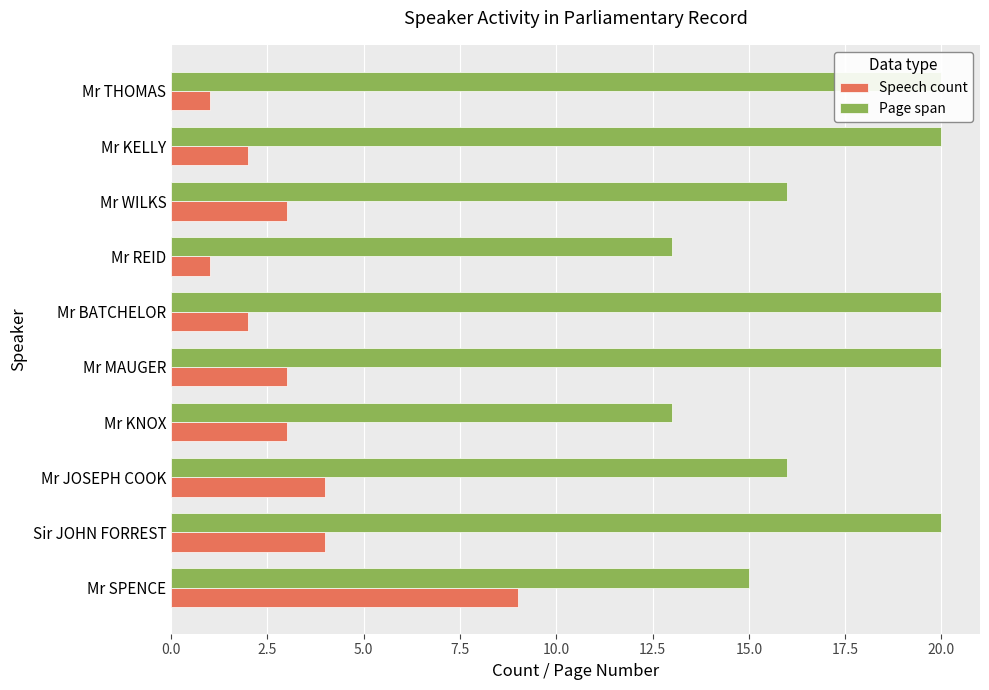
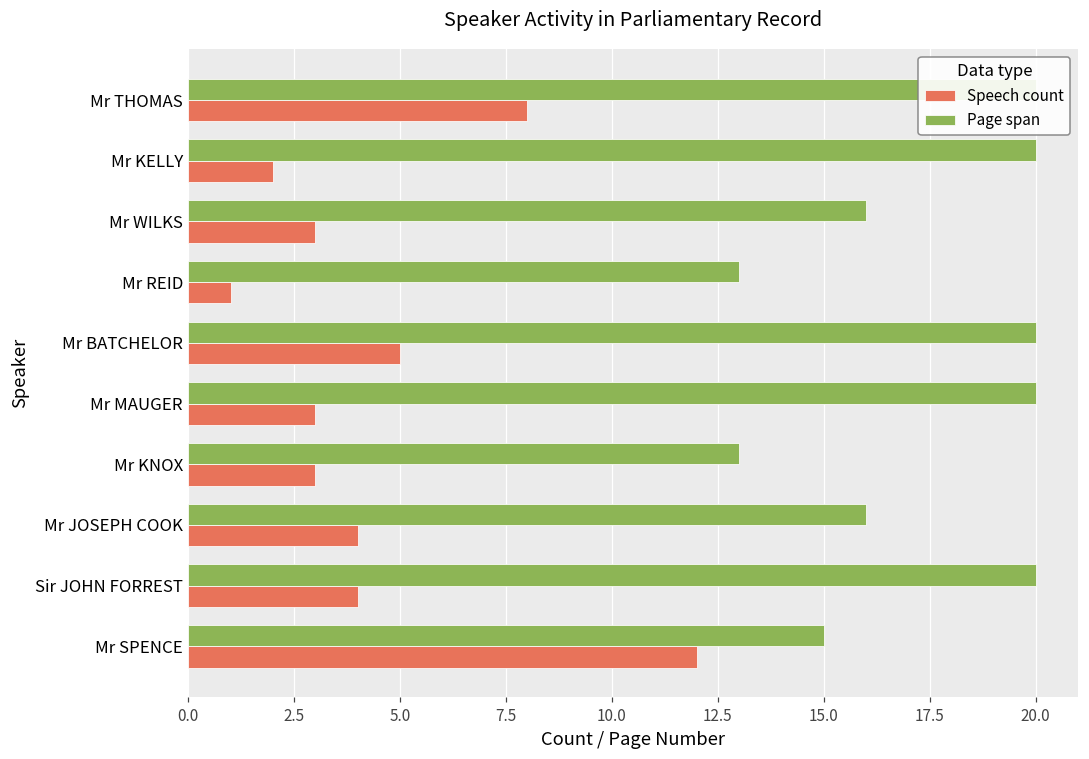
Speech count, Mr THOMAS: 1 -> 8
Speech count, Mr BATCHELOR: 2 -> 5
Speech count, Mr SPENCE: 9 -> 12
